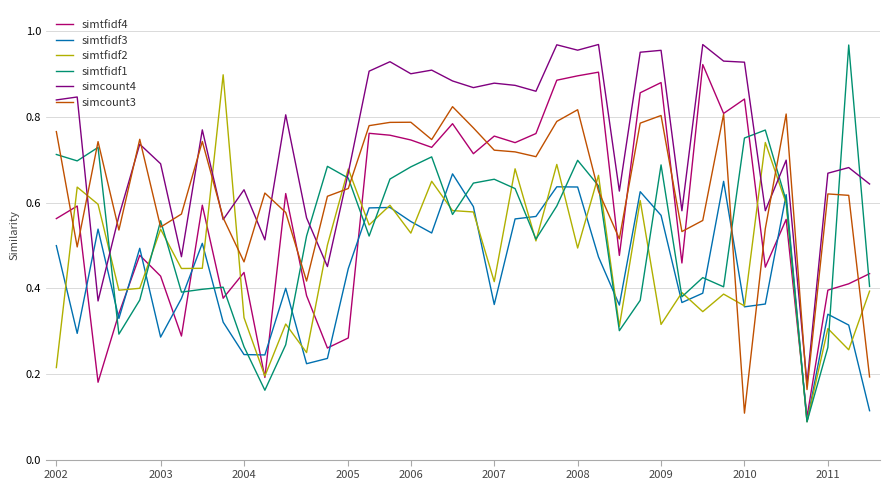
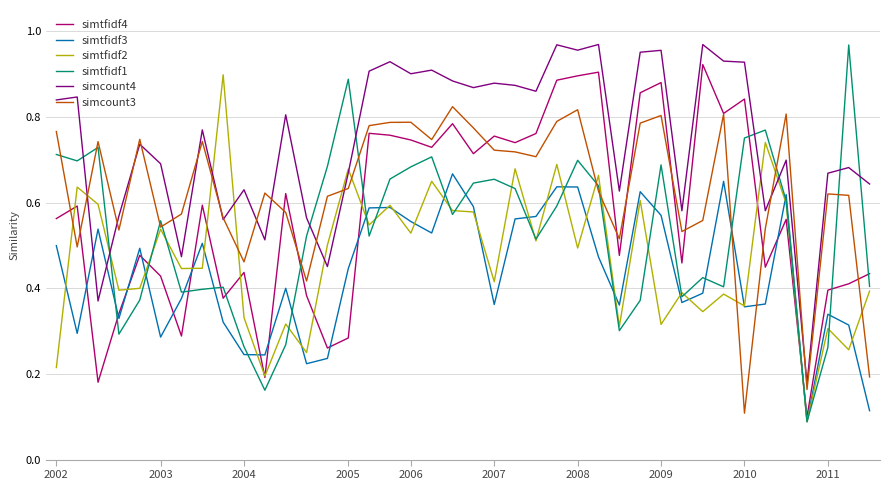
simtfidf1, 2005: 0.66 -> 0.89
